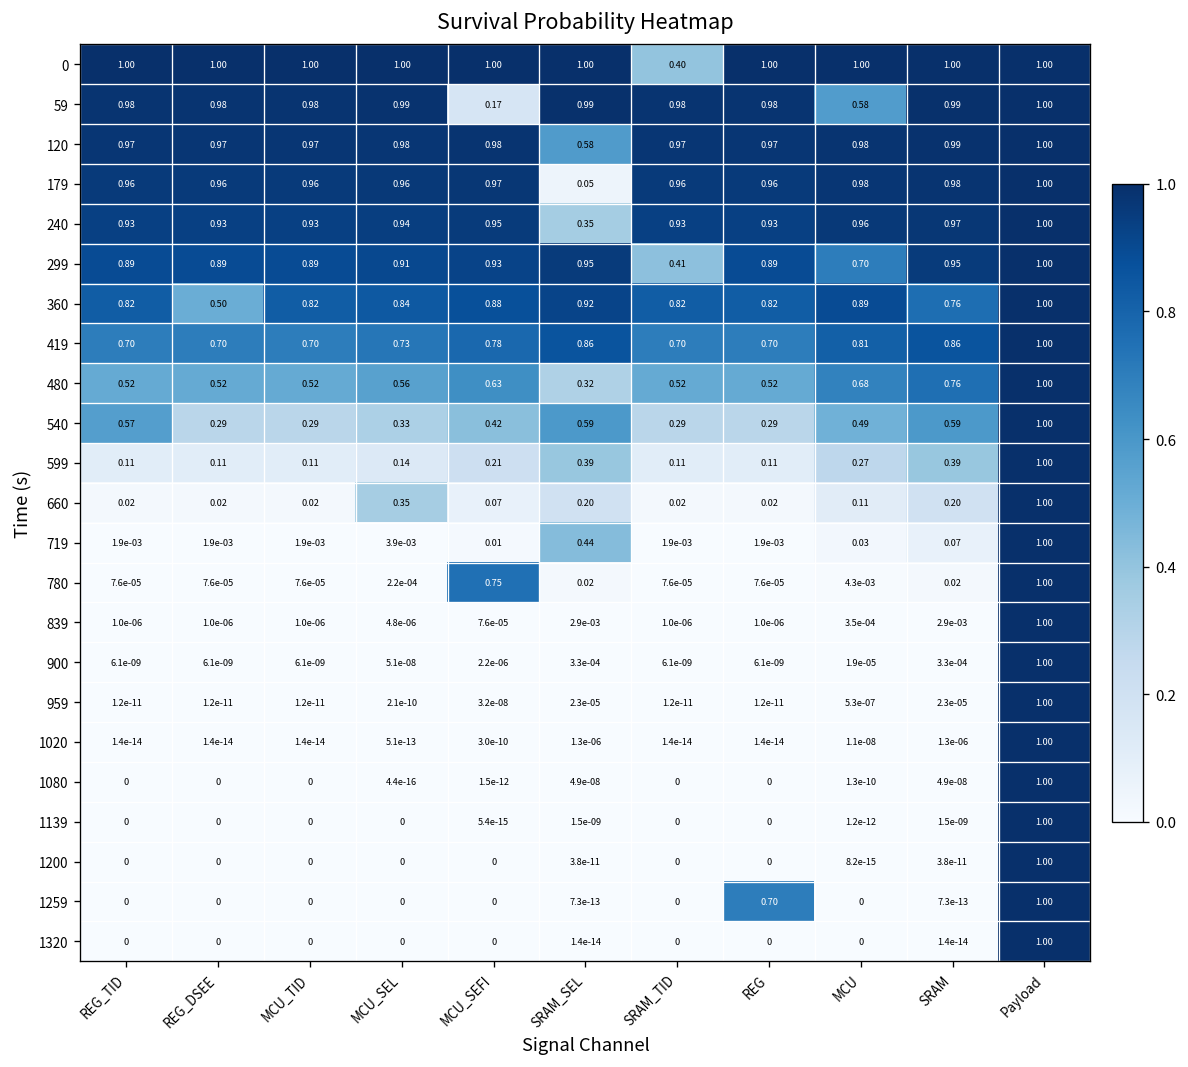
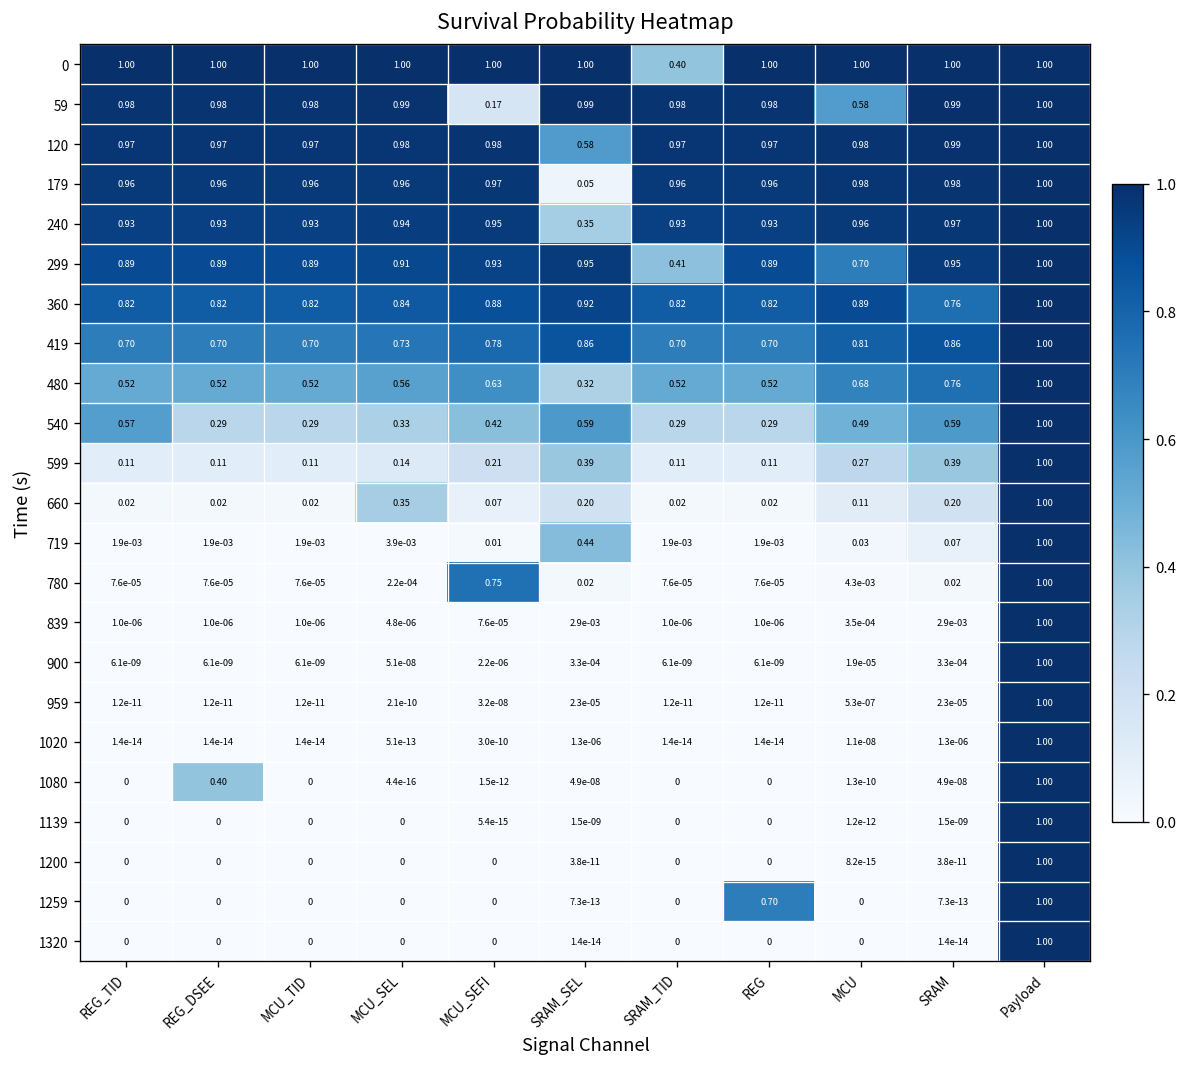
360, REG_DSEE: 0.50 -> 0.82
1080, REG_DSEE: 0 -> 0.40
